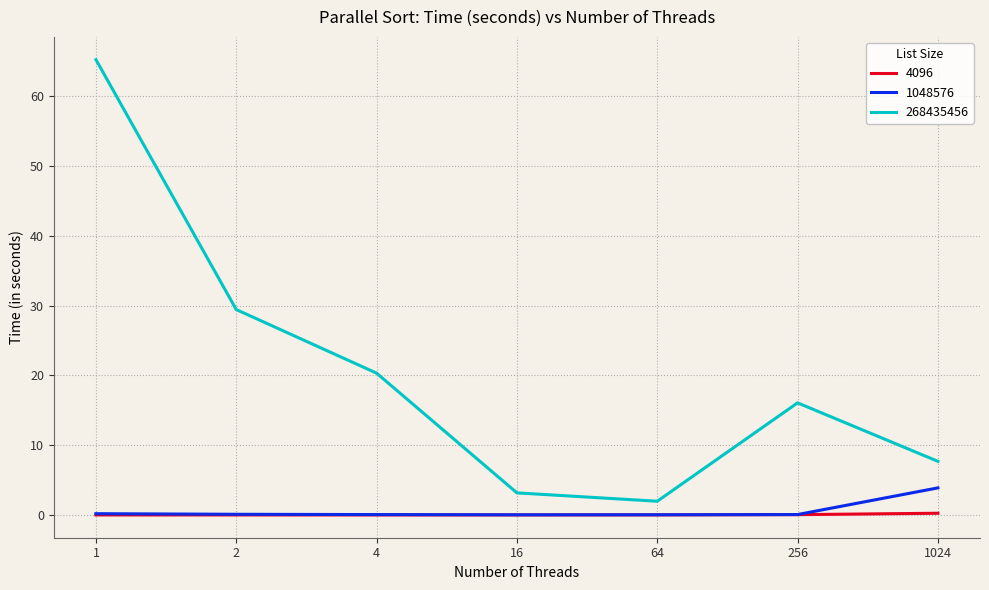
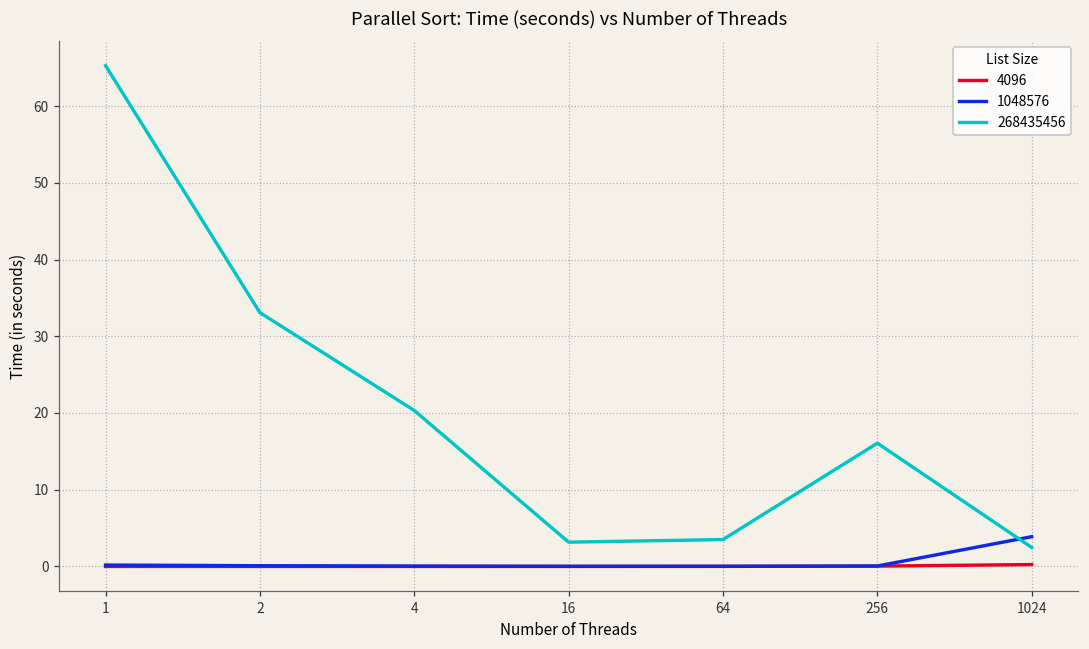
268435456, 2: 29 -> 33
268435456, 64: 2 -> 4
268435456, 1024: 8 -> 2
